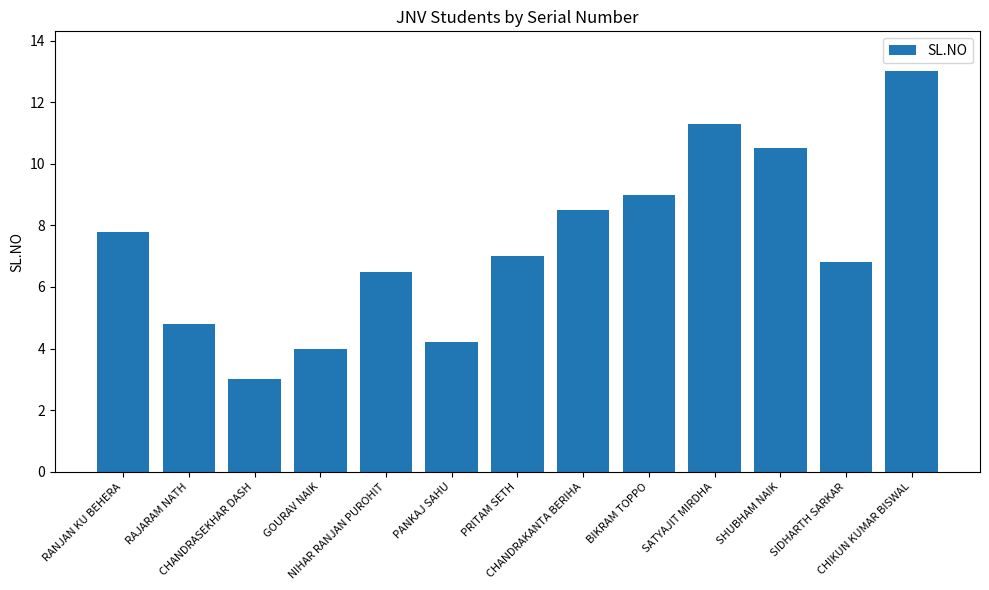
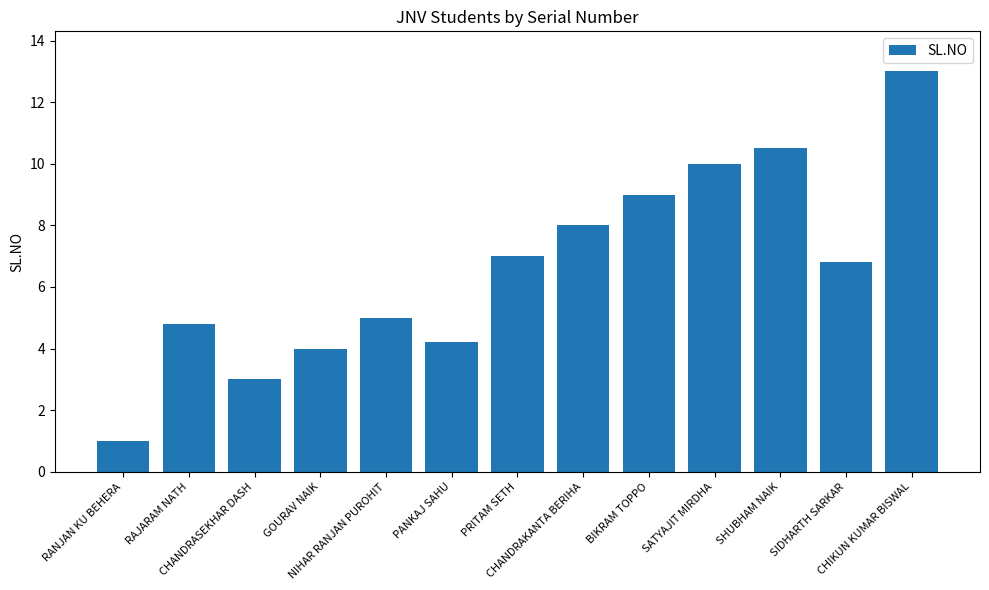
RANJAN KU BEHERA: 7.8 -> 1.0
NIHAR RANJAN PUROHIT: 6.5 -> 5.0
CHANDRAKANTA BERIHA: 8.5 -> 8.0
SATYAJIT MIRDHA: 11.3 -> 10.0
